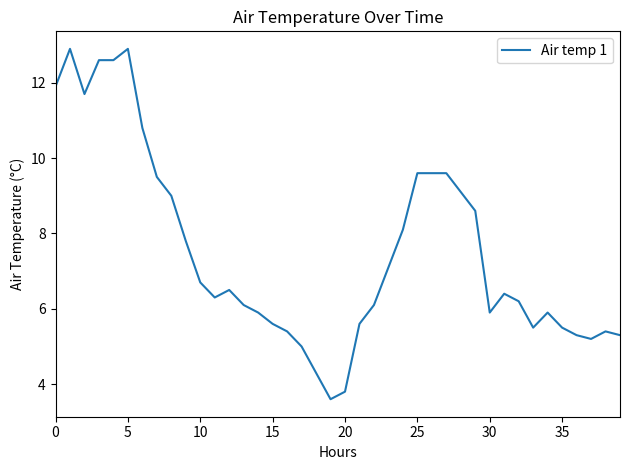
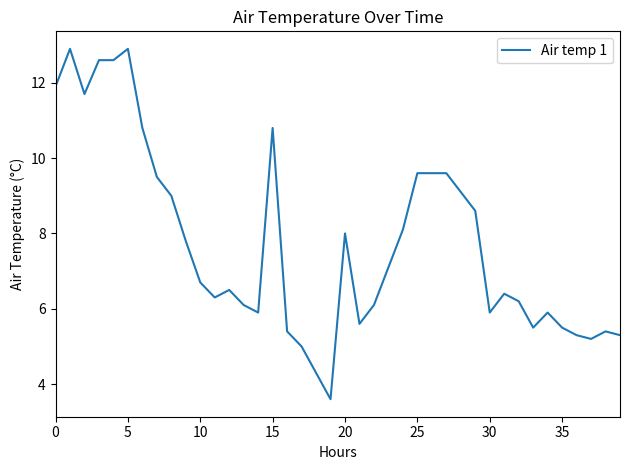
15: 5.6 -> 10.8
20: 3.8 -> 8.0
